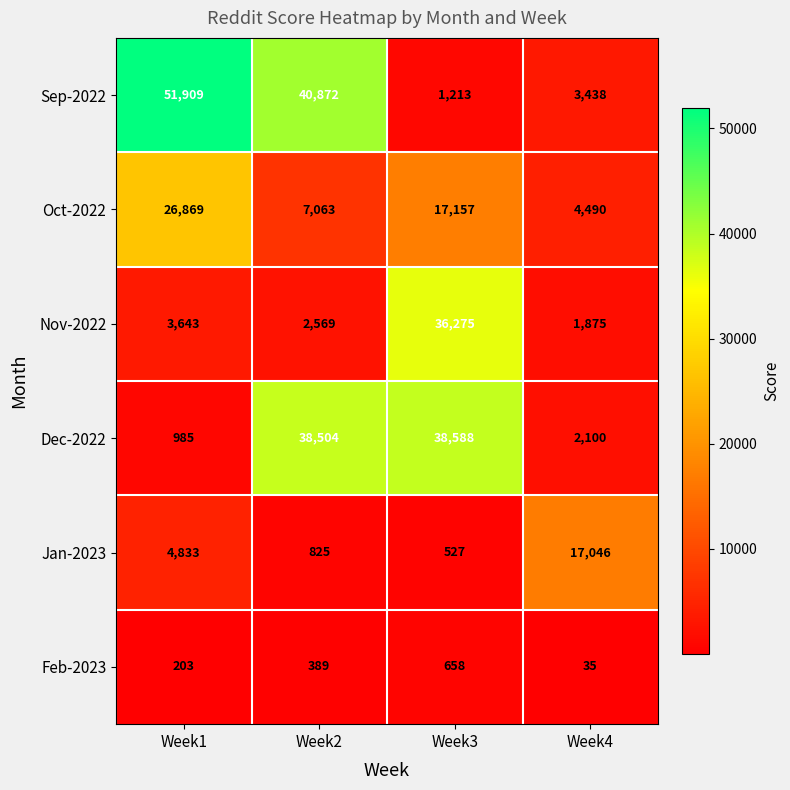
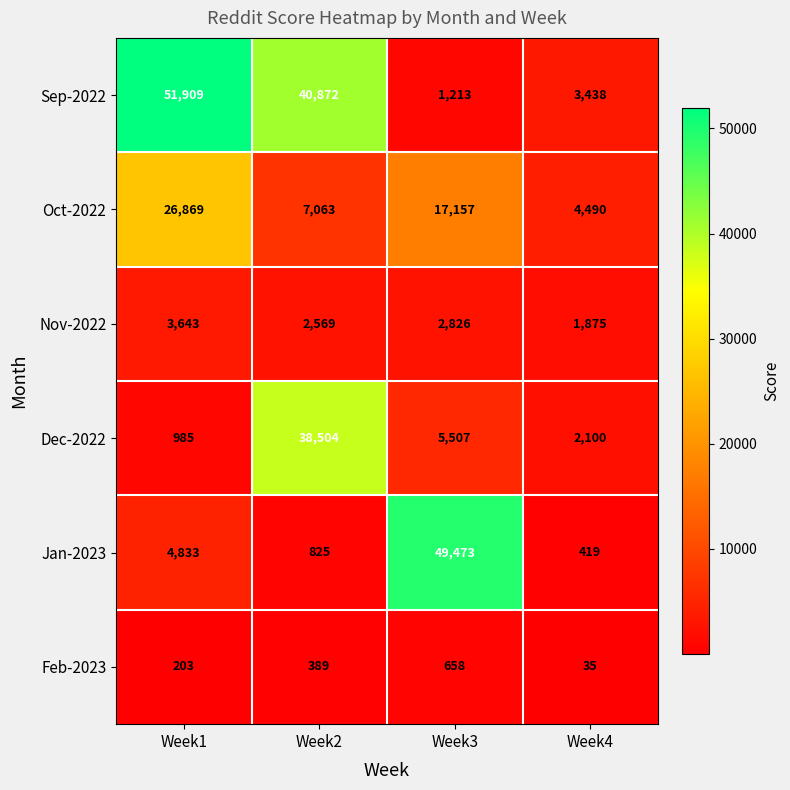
Nov-2022, Week3: 36,275 -> 2,826
Dec-2022, Week3: 38,588 -> 5,507
Jan-2023, Week3: 527 -> 49,473
Jan-2023, Week4: 17,046 -> 419
